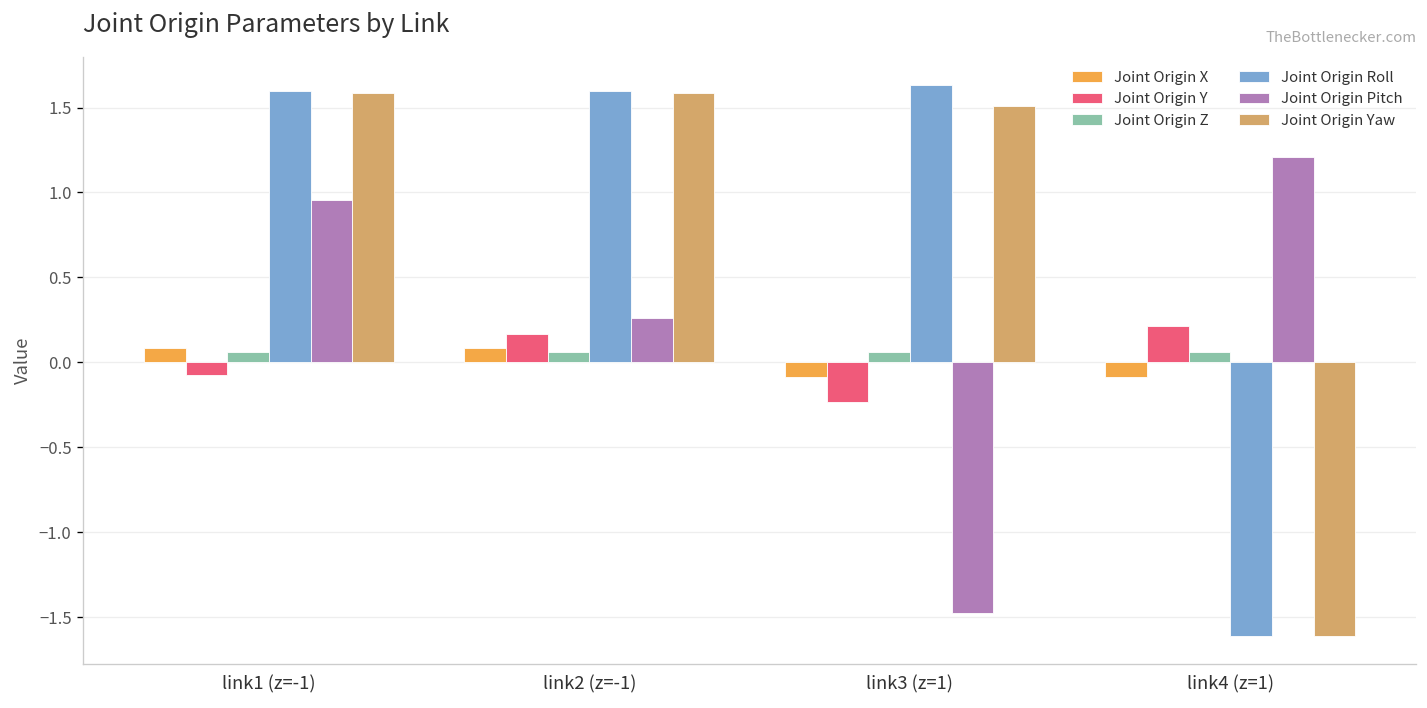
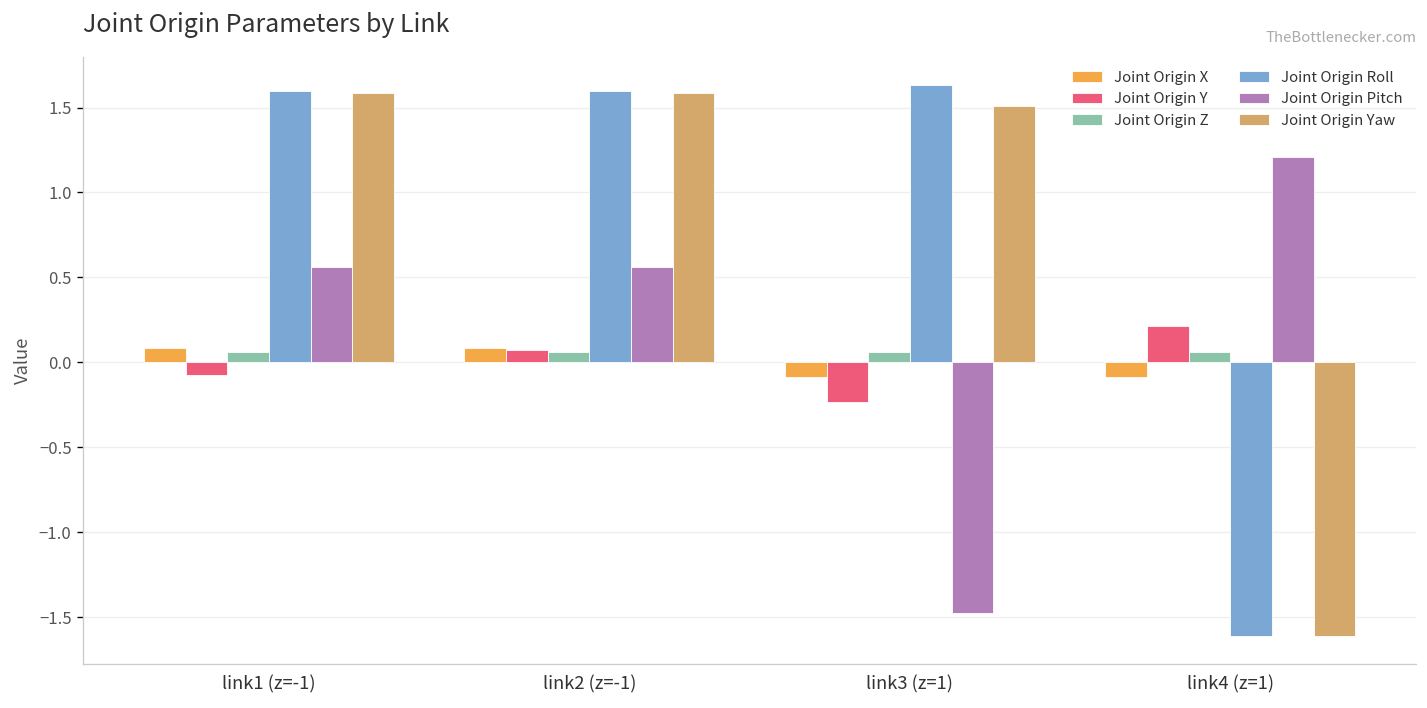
Joint Origin Pitch, link1 (z=-1): 0.96 -> 0.56
Joint Origin Y, link2 (z=-1): 0.17 -> 0.07
Joint Origin Pitch, link2 (z=-1): 0.26 -> 0.56
